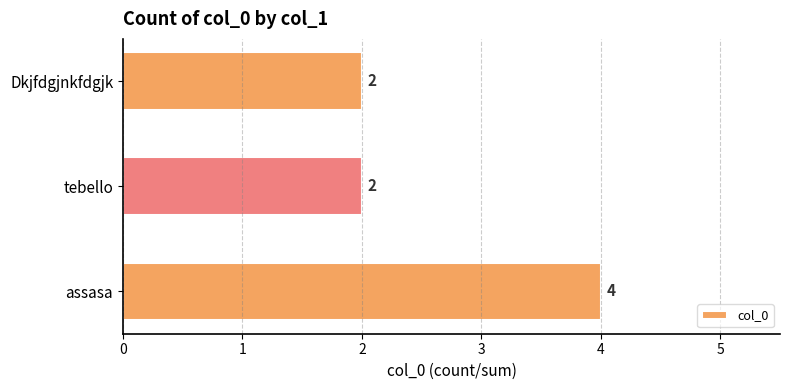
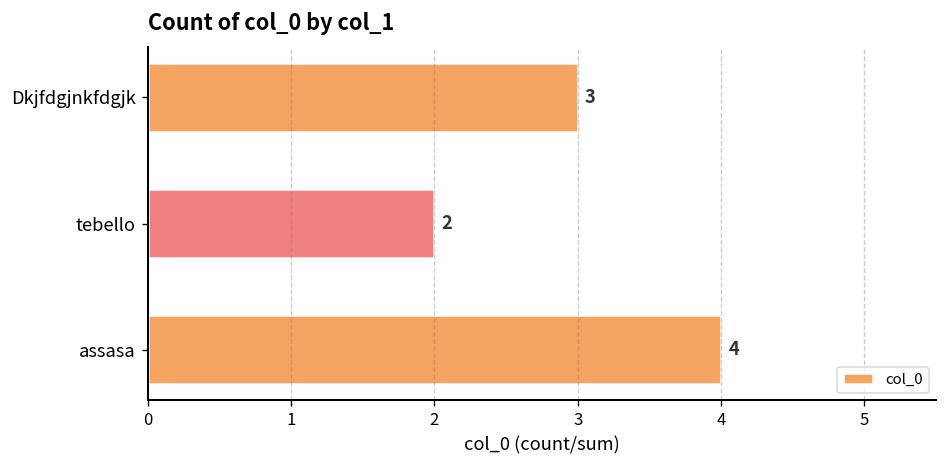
Dkjfdgjnkfdgjk: 2 -> 3
